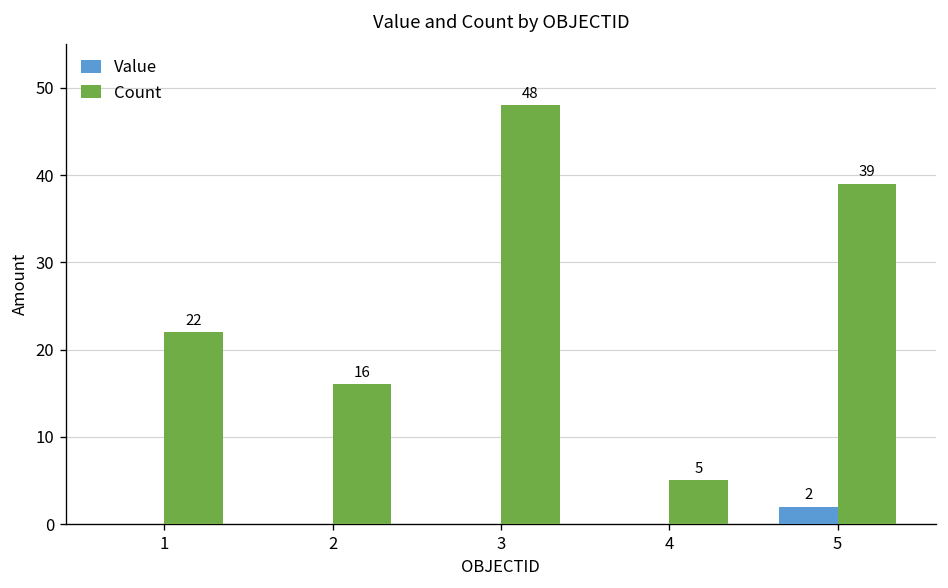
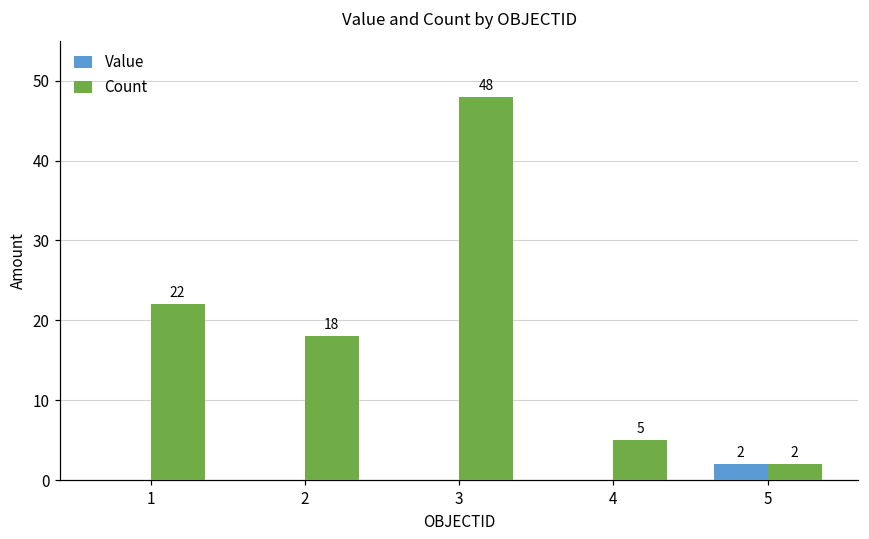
Count, 2: 16 -> 18
Count, 5: 39 -> 2
